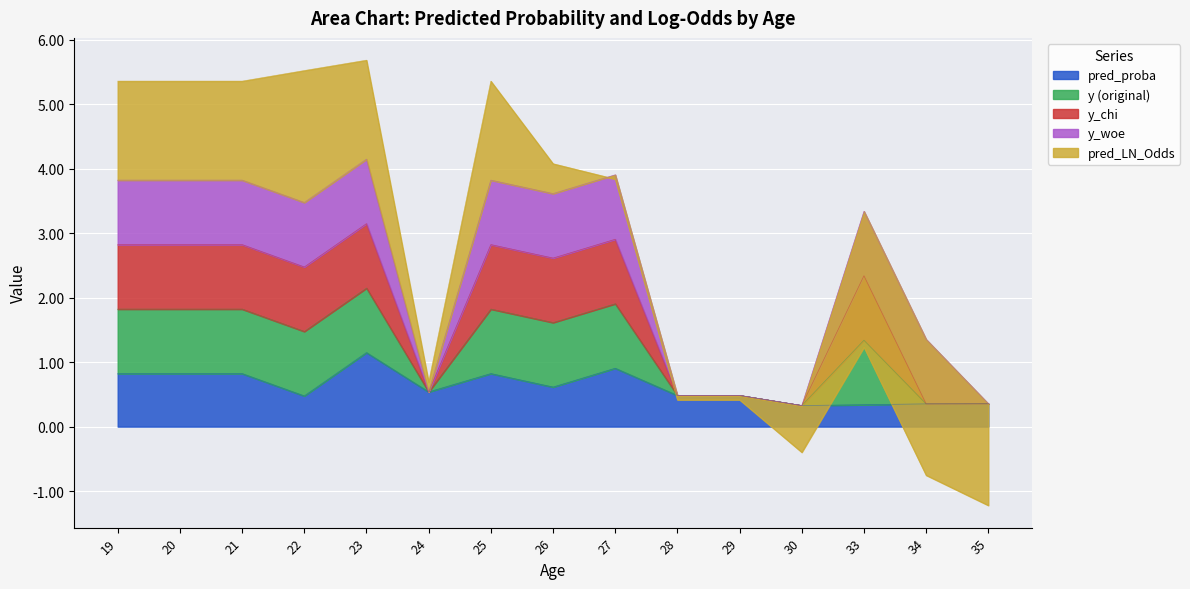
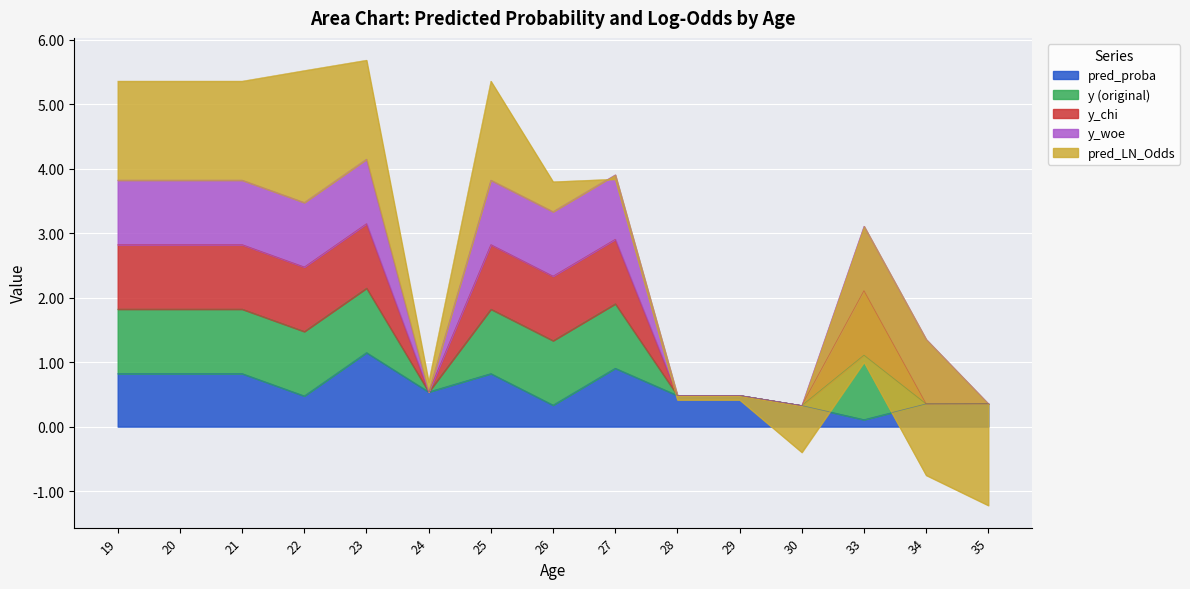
pred_proba, 26: 0.6 -> 0.3
pred_proba, 33: 0.3 -> 0.1
